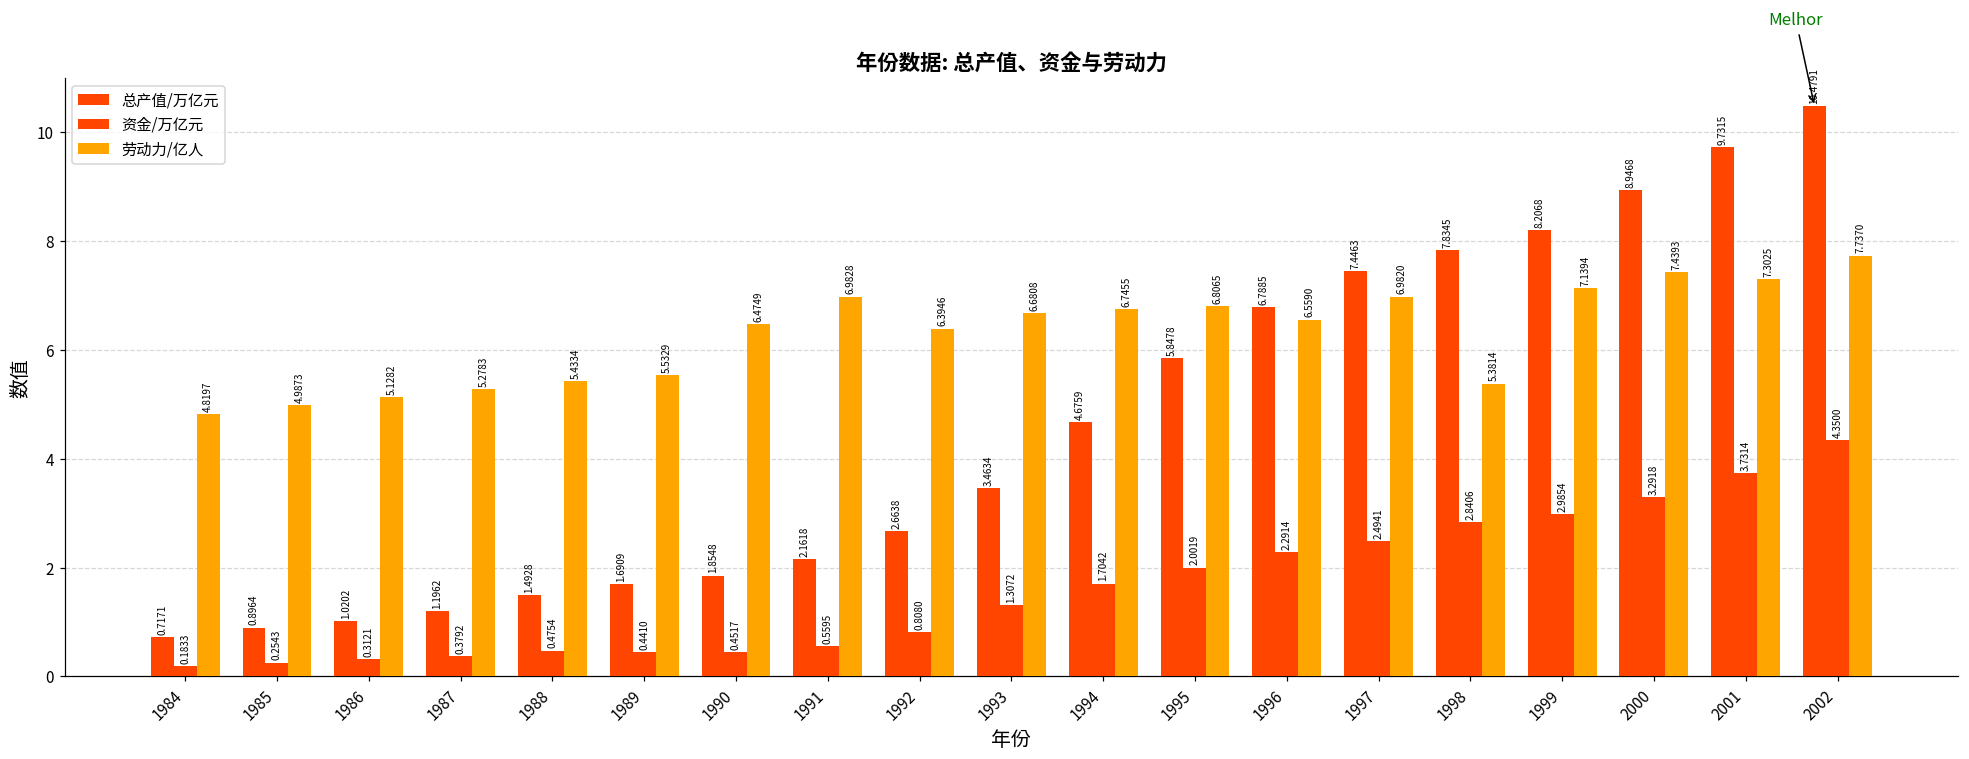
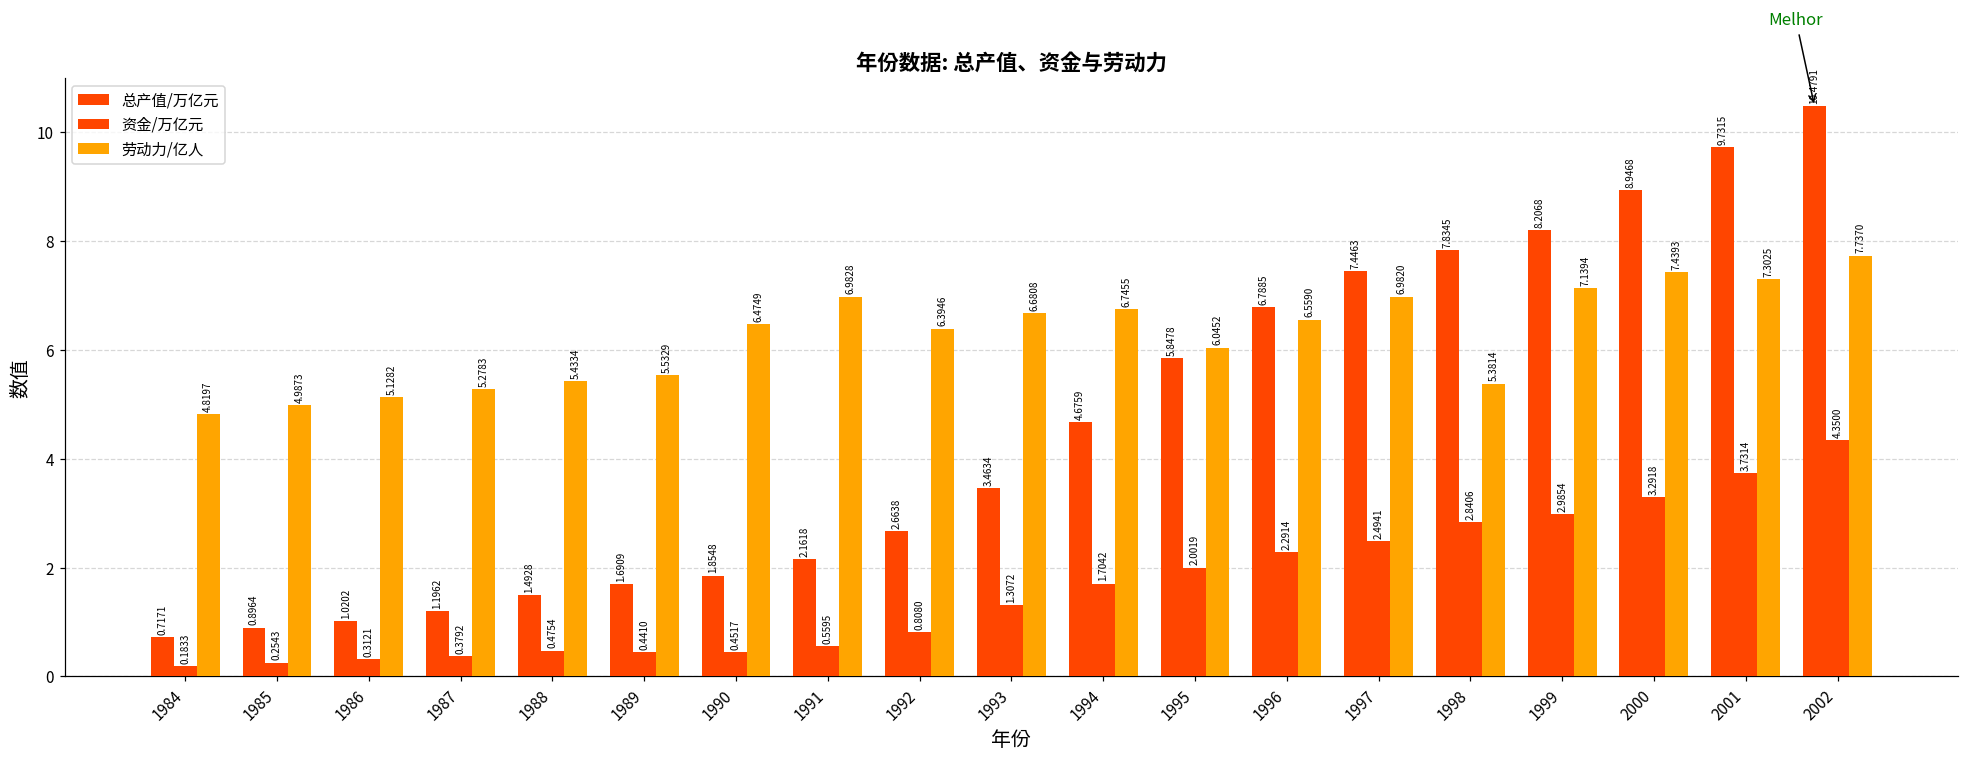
劳动力/亿人, 1995: 6.8065 -> 6.0452
